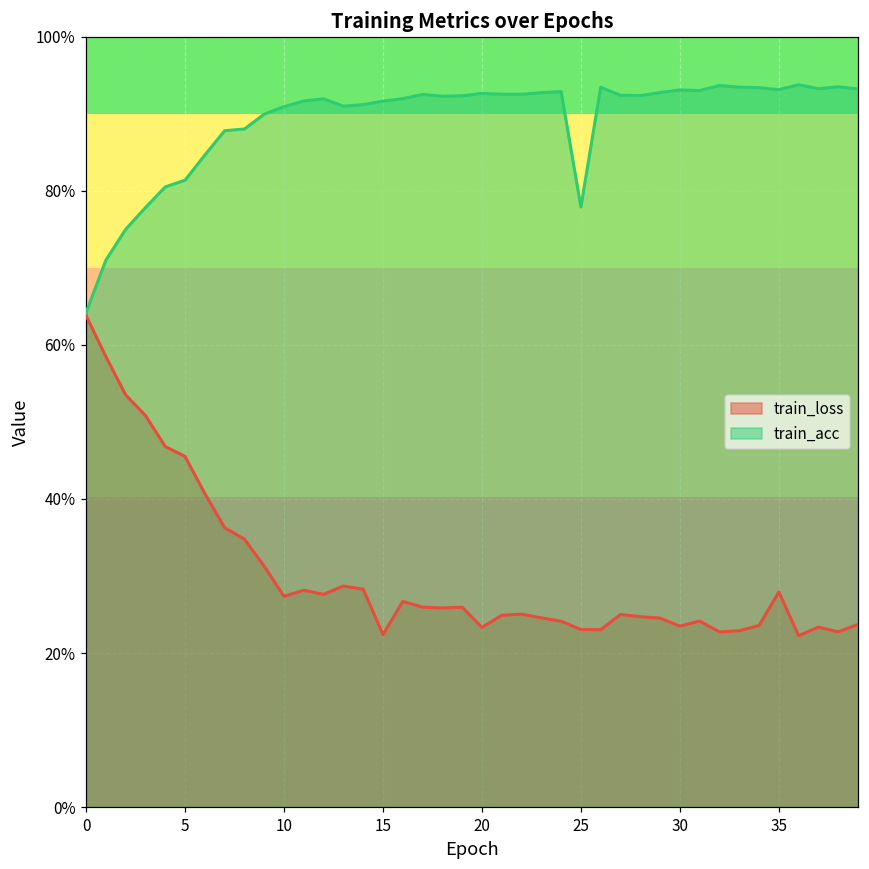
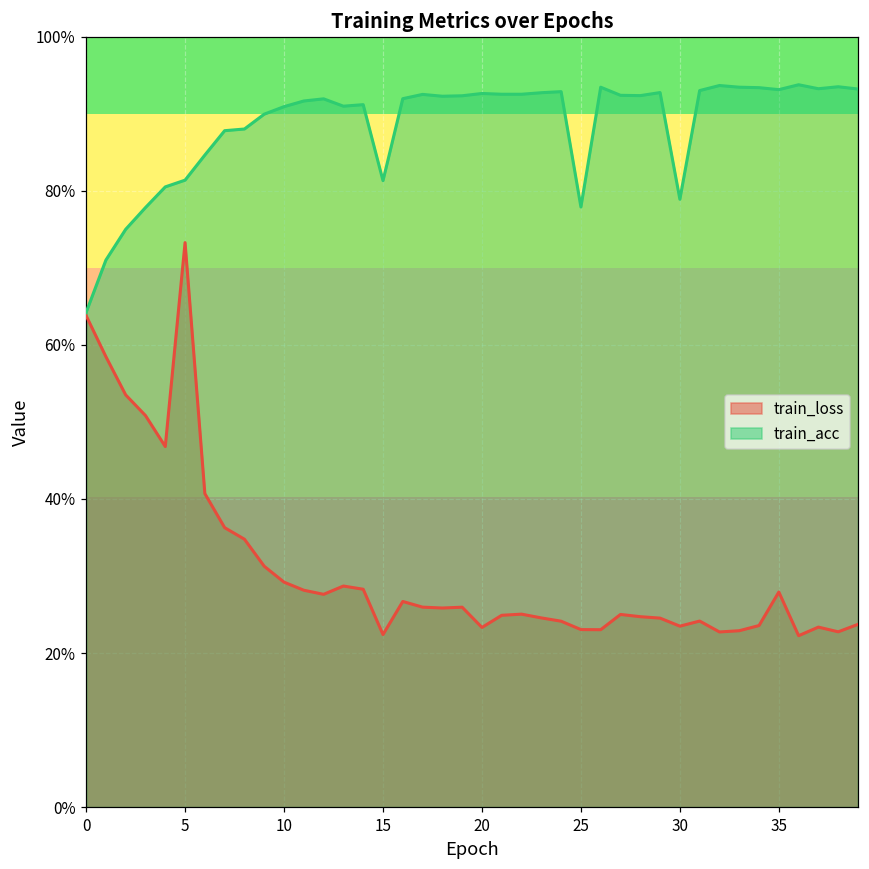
train_loss, 5: 46% -> 73%
train_loss, 10: 27% -> 29%
train_acc, 15: 92% -> 81%
train_acc, 30: 93% -> 79%
